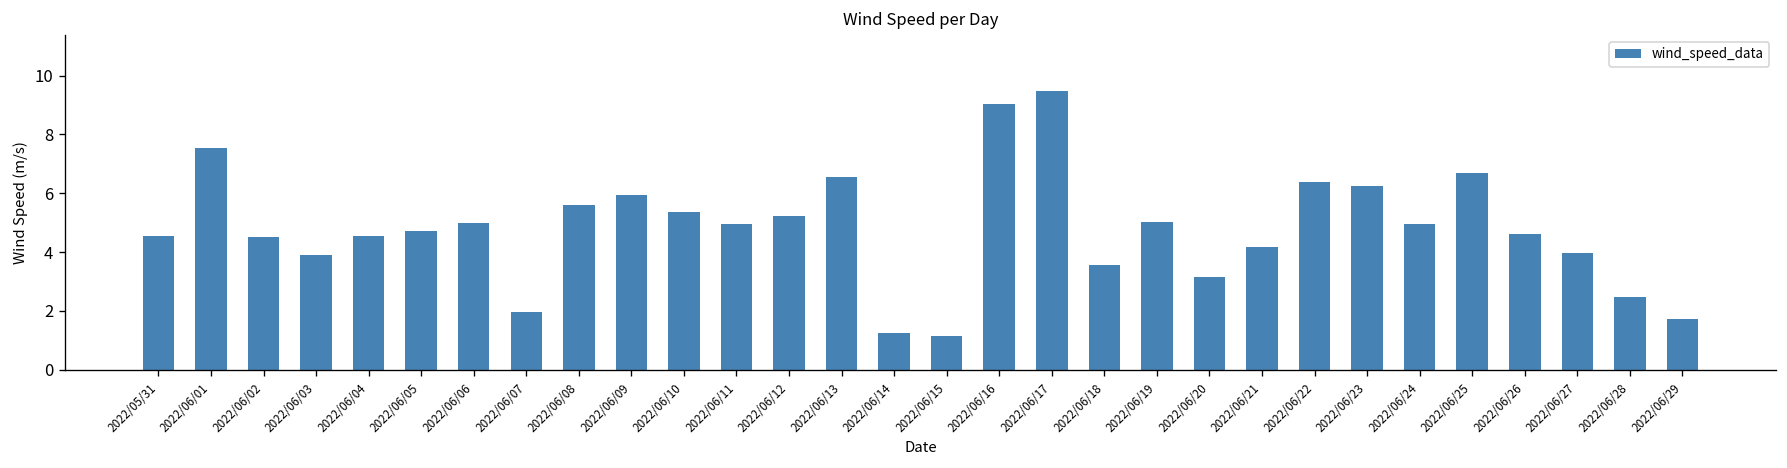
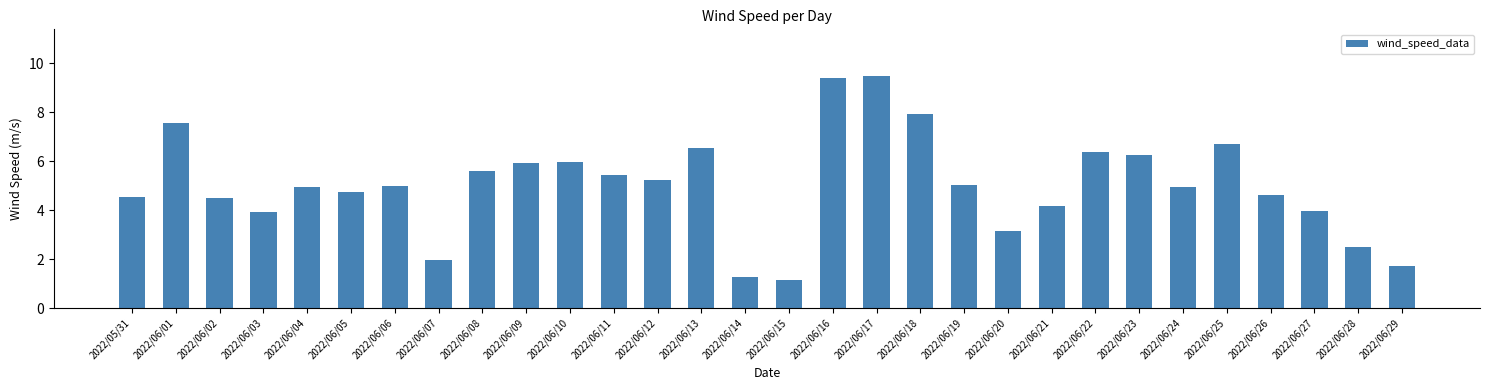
2022/06/04: 4.6 -> 5.0
2022/06/10: 5.4 -> 6.0
2022/06/11: 4.9 -> 5.4
2022/06/16: 9.0 -> 9.4
2022/06/18: 3.6 -> 7.9
